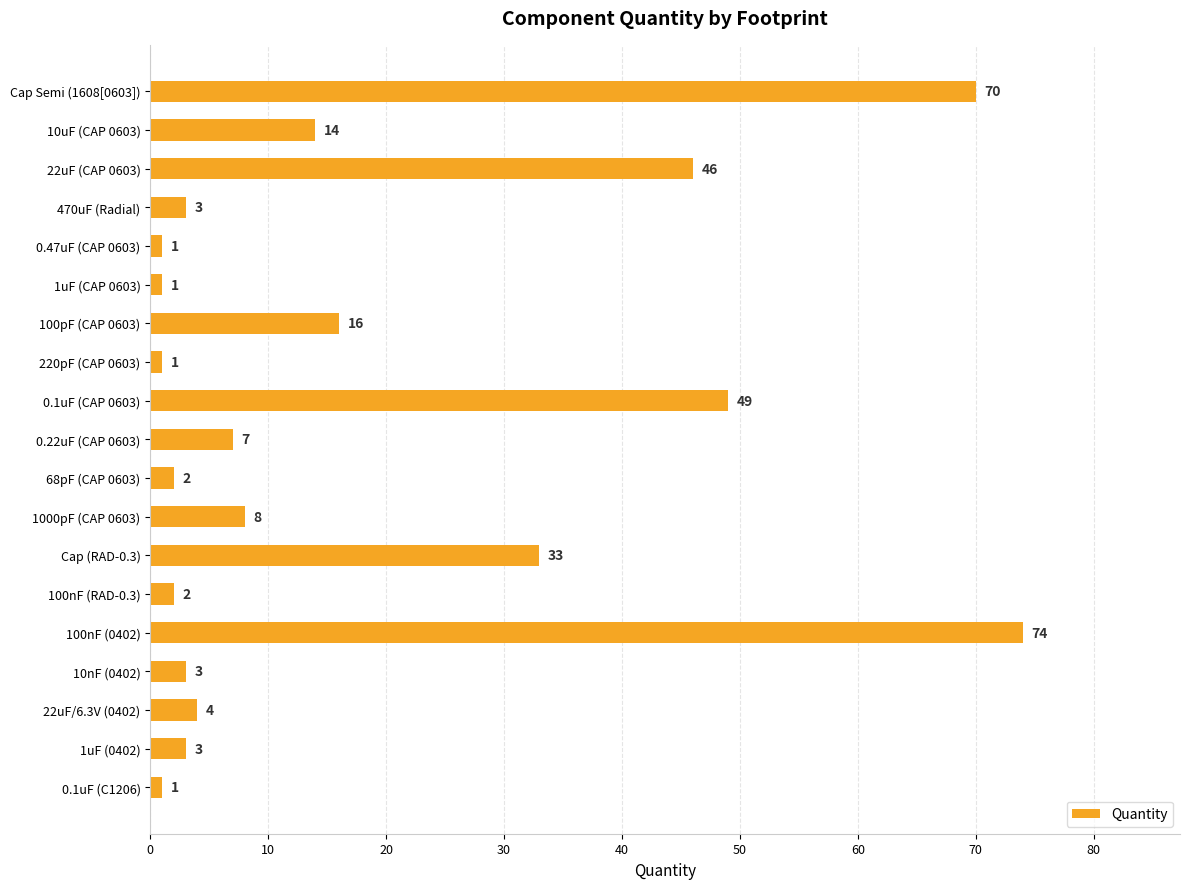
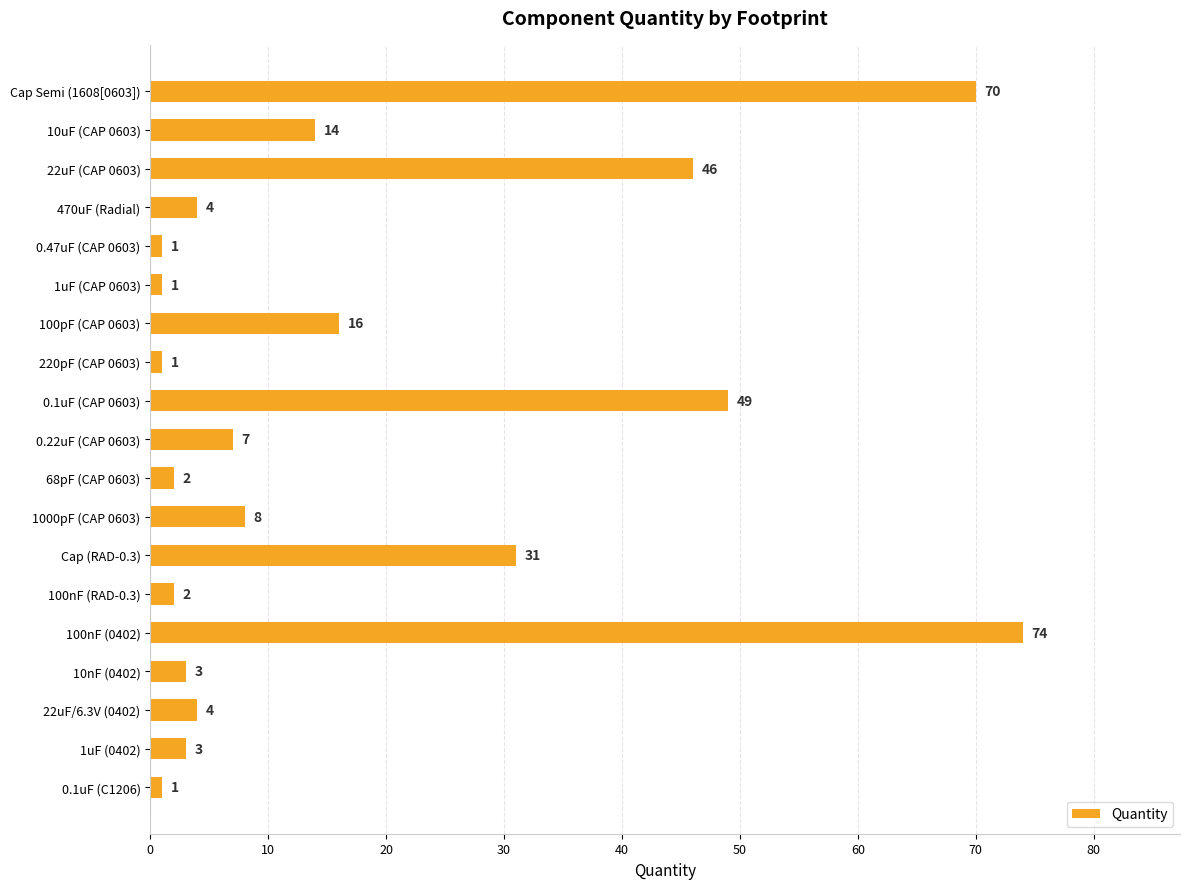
470uF (Radial): 3 -> 4
Cap (RAD-0.3): 33 -> 31
